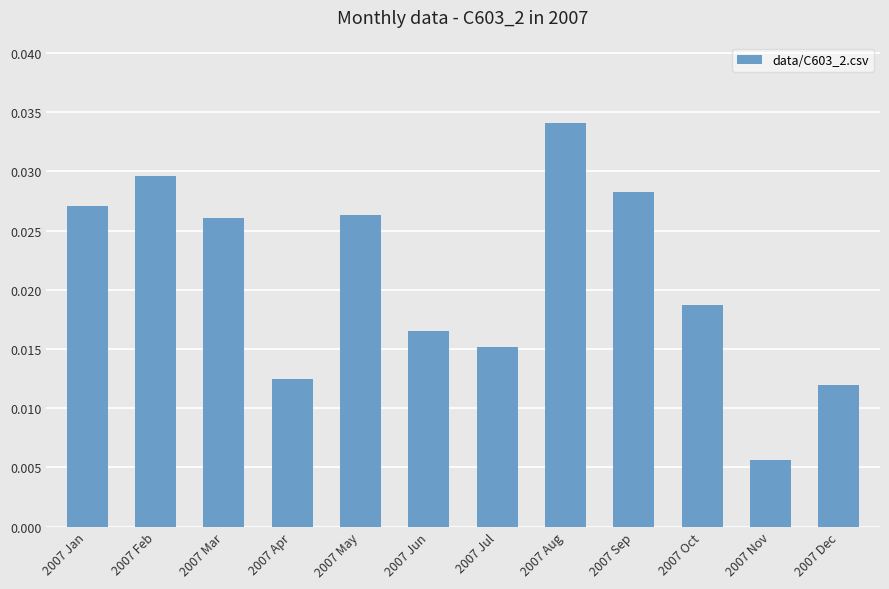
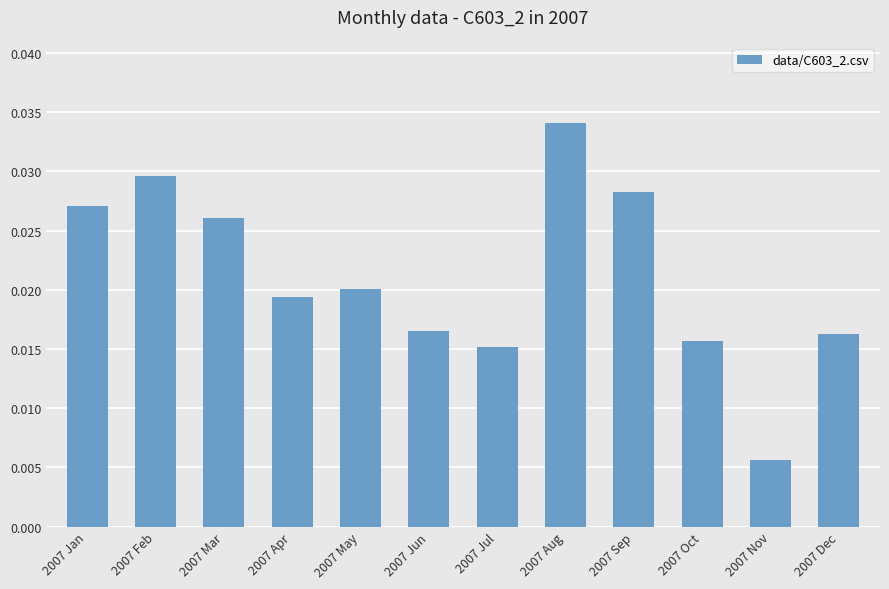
2007 Apr: 0.0125 -> 0.0194
2007 May: 0.0263 -> 0.0200
2007 Oct: 0.0187 -> 0.0157
2007 Dec: 0.0120 -> 0.0163
